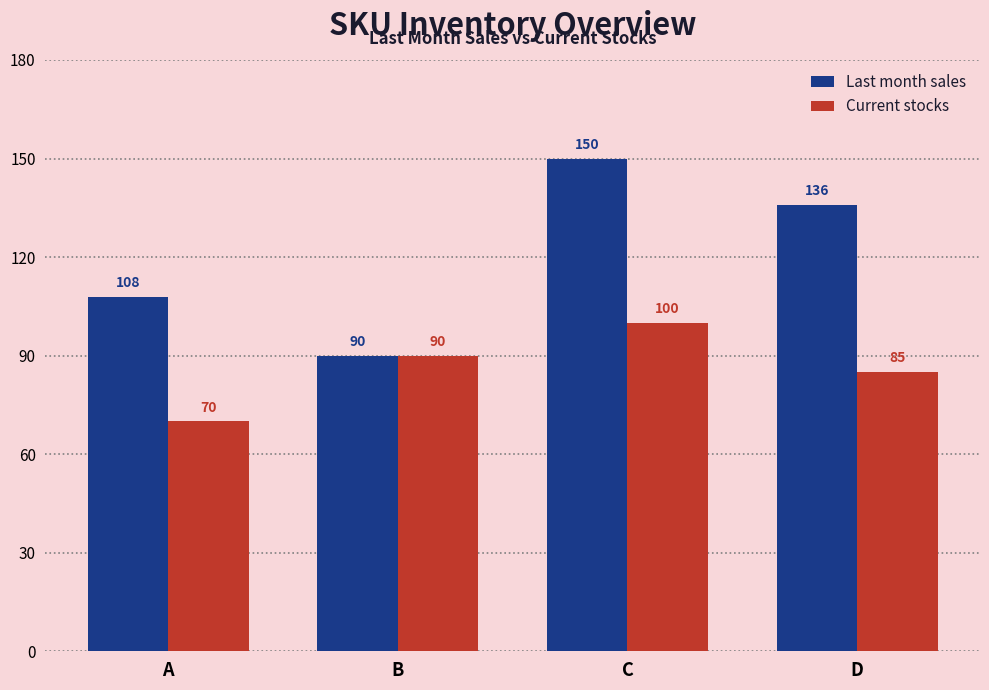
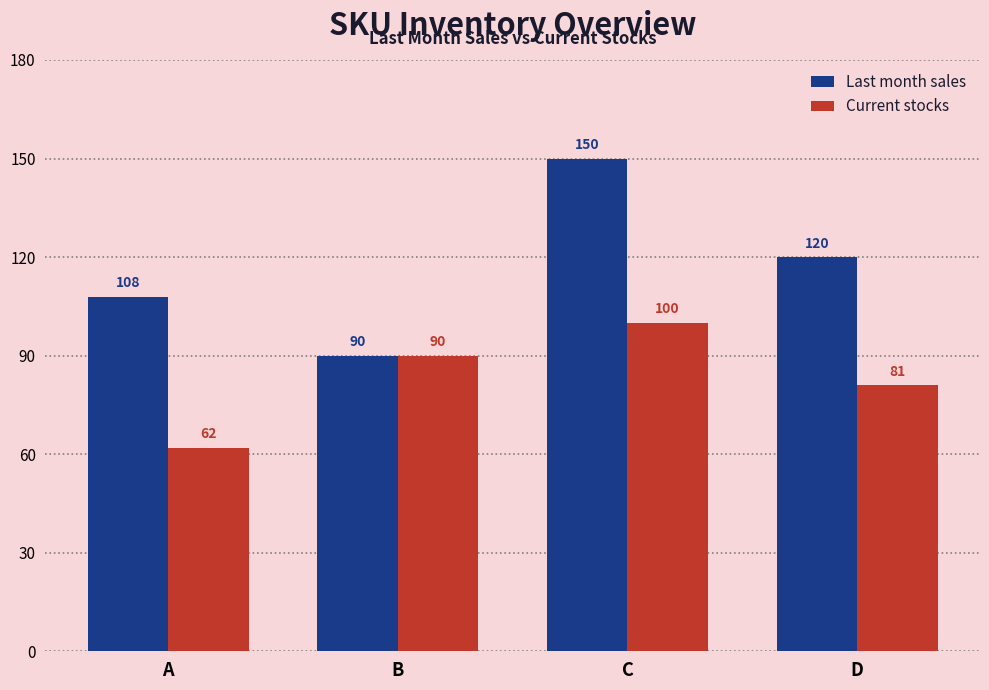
Current stocks, A: 70 -> 62
Last month sales, D: 136 -> 120
Current stocks, D: 85 -> 81
